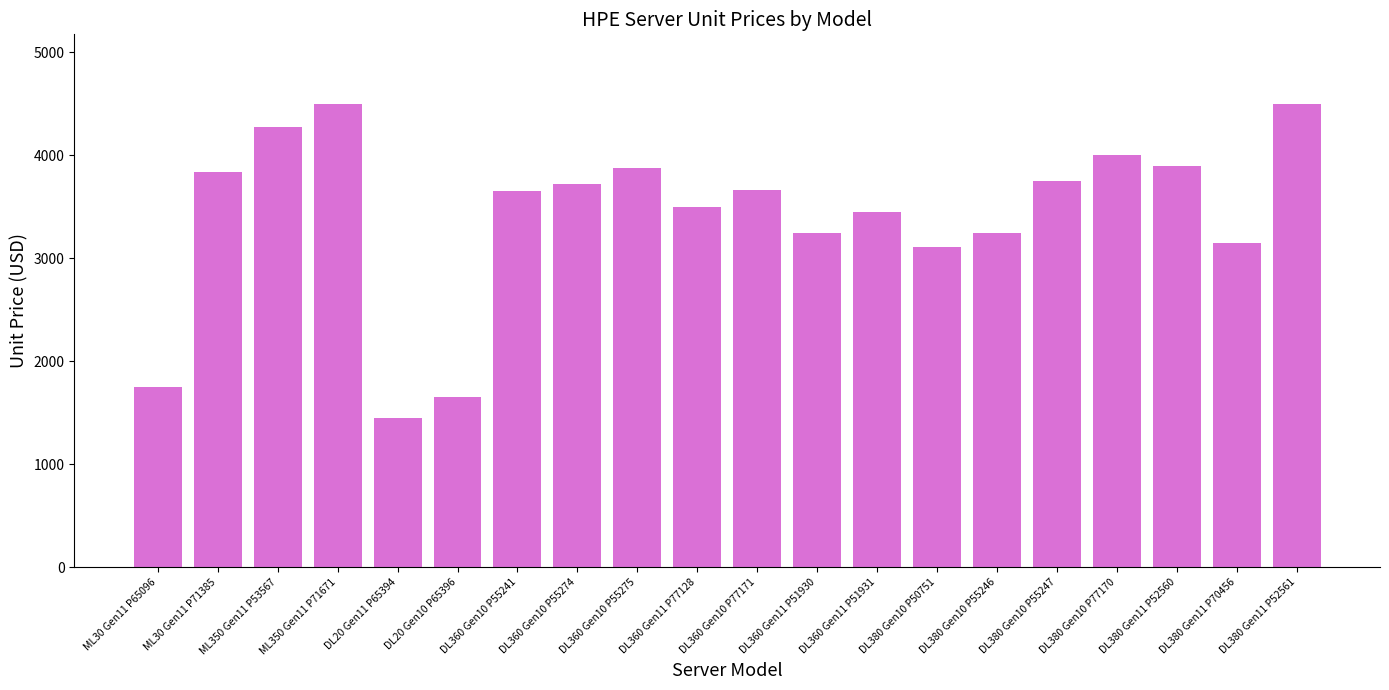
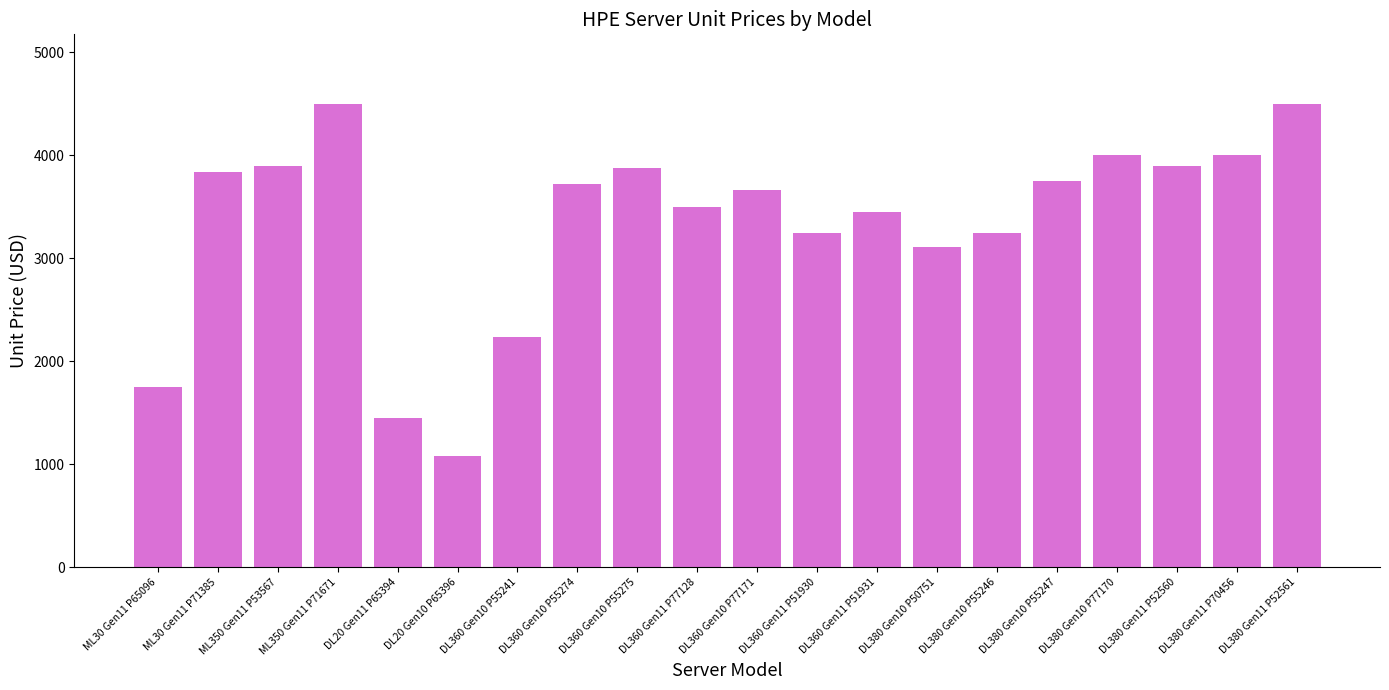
ML350 Gen11 P53567: 4280 -> 3900
DL20 Gen10 P65396: 1650 -> 1090
DL360 Gen10 P55241: 3650 -> 2240
DL380 Gen11 P70456: 3150 -> 4000
